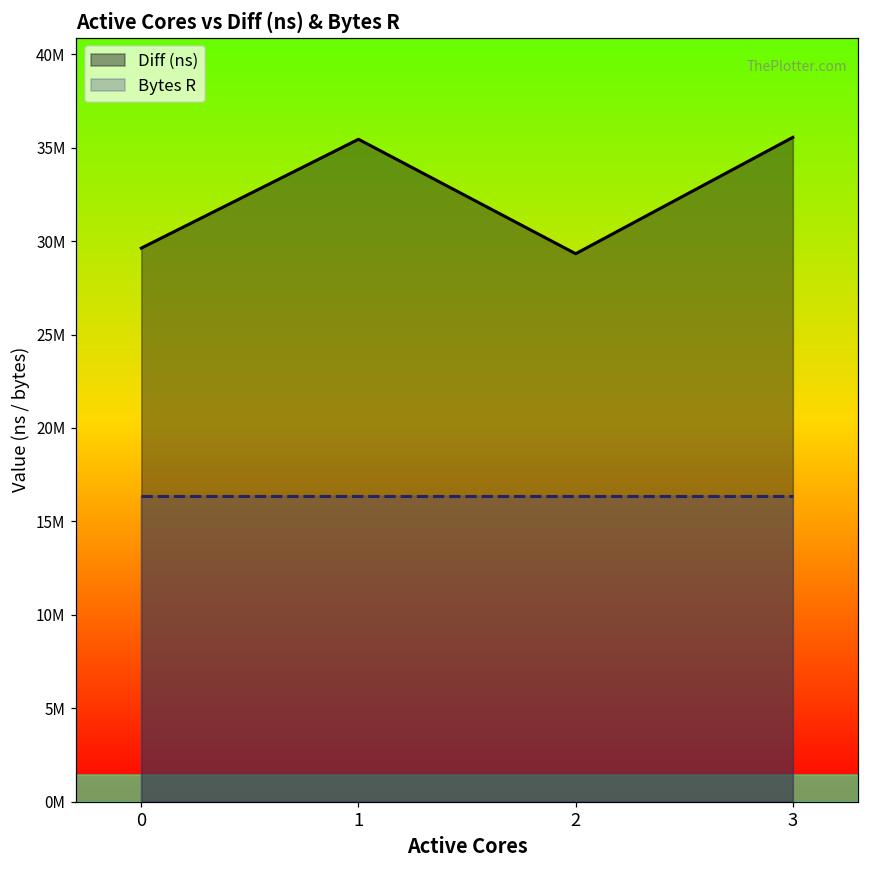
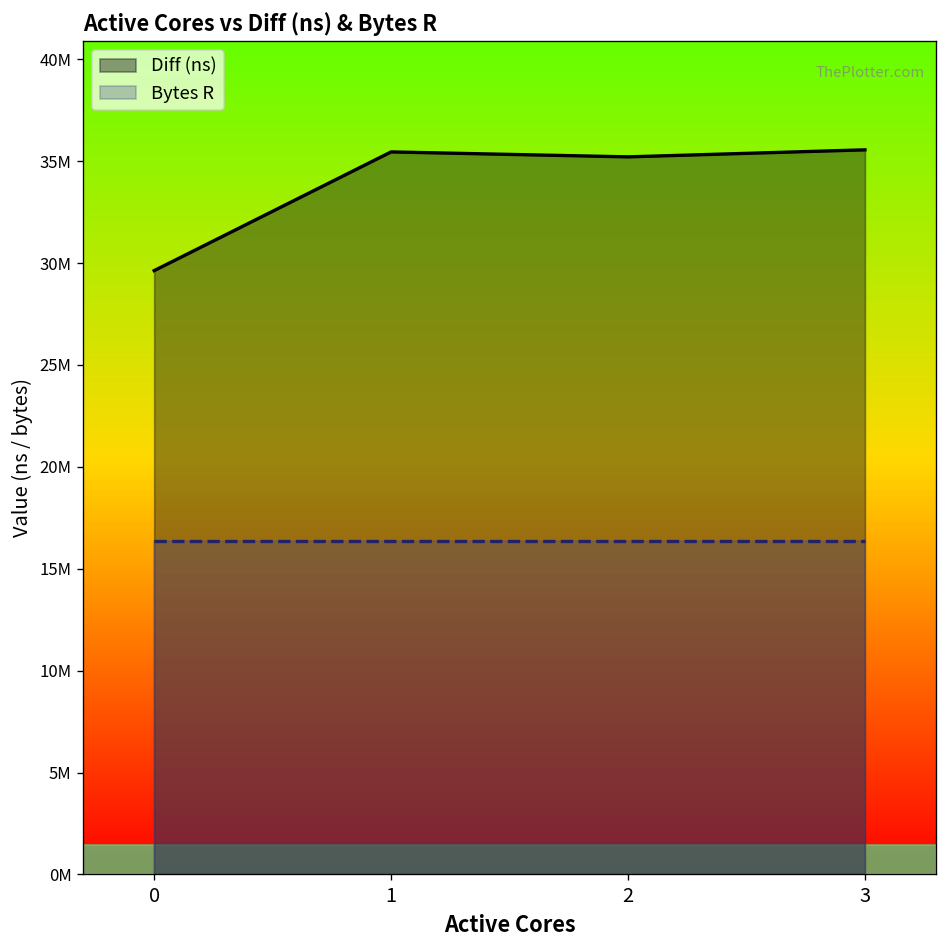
Diff (ns), 2: 29300000 -> 35200000
